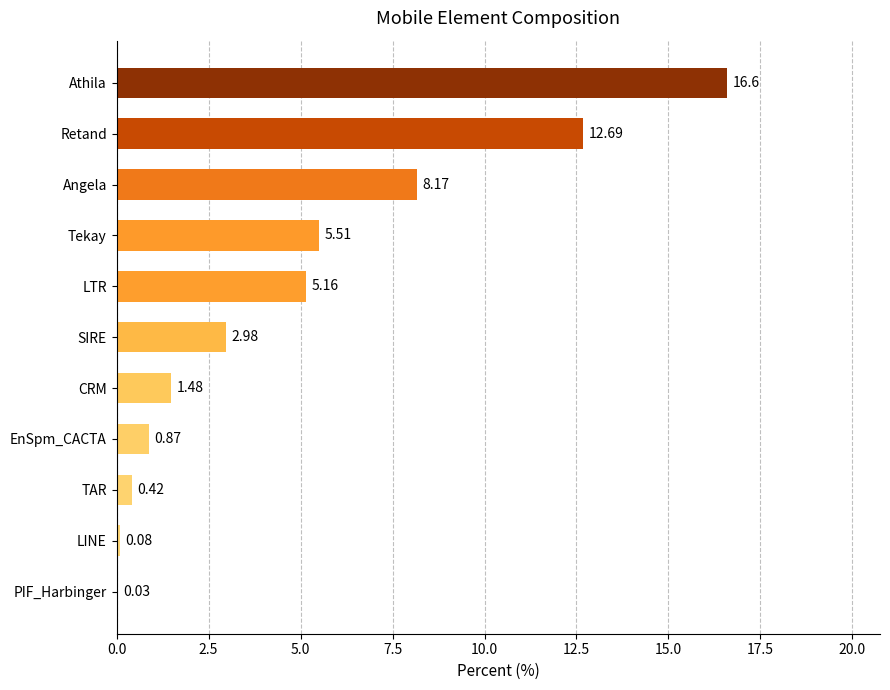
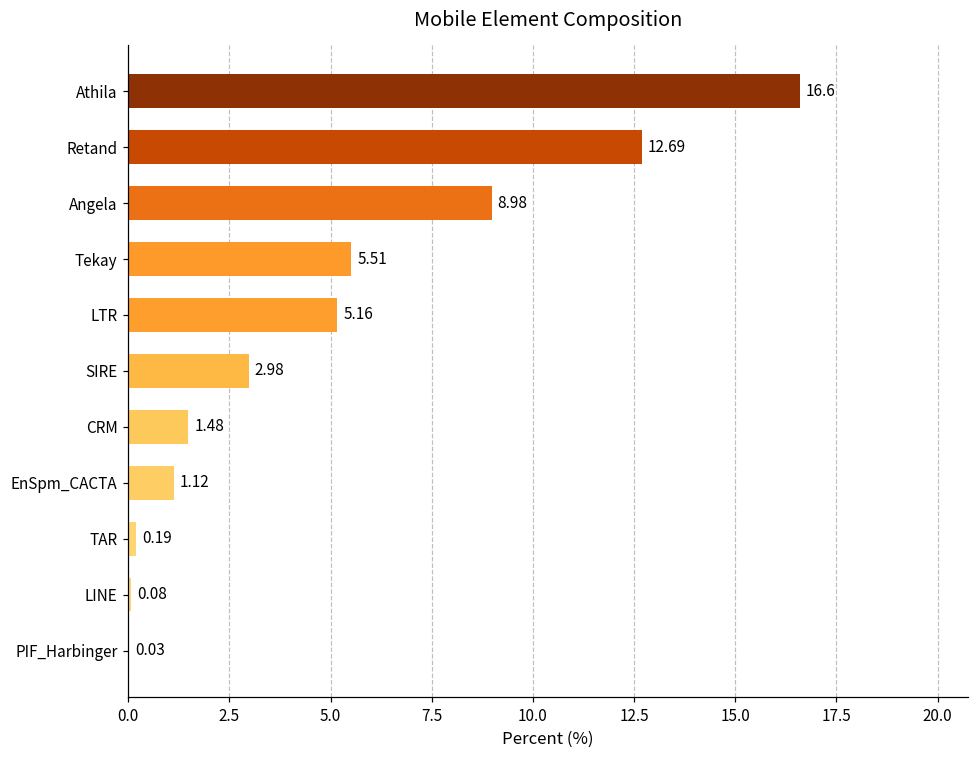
Angela: 8.17 -> 8.98
EnSpm_CACTA: 0.87 -> 1.12
TAR: 0.42 -> 0.19
